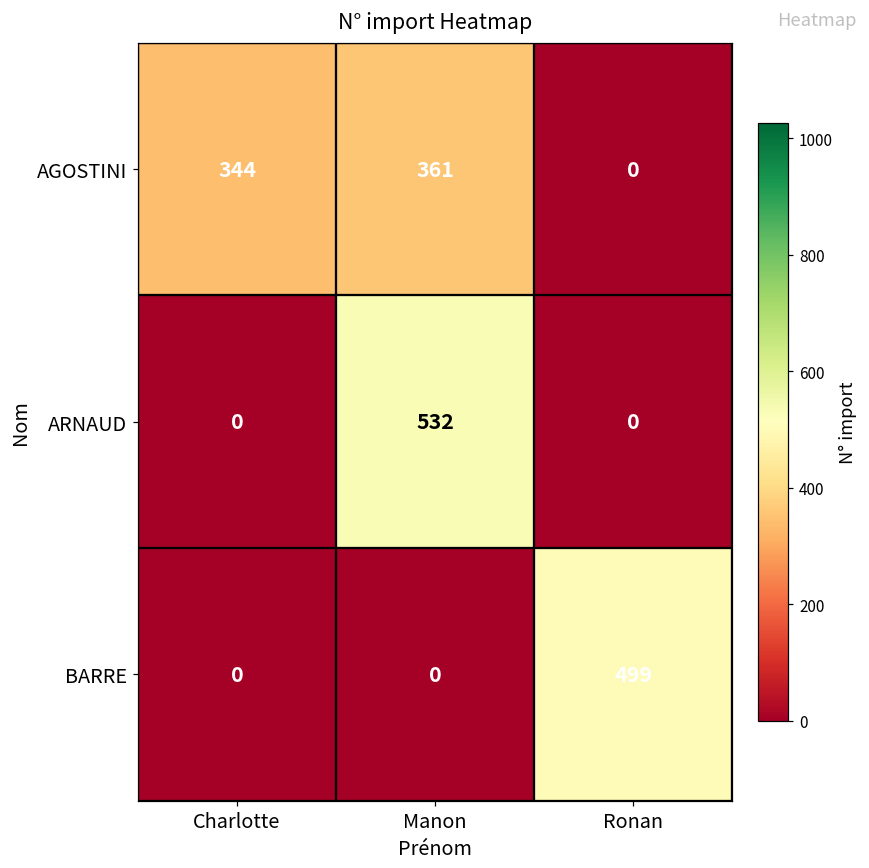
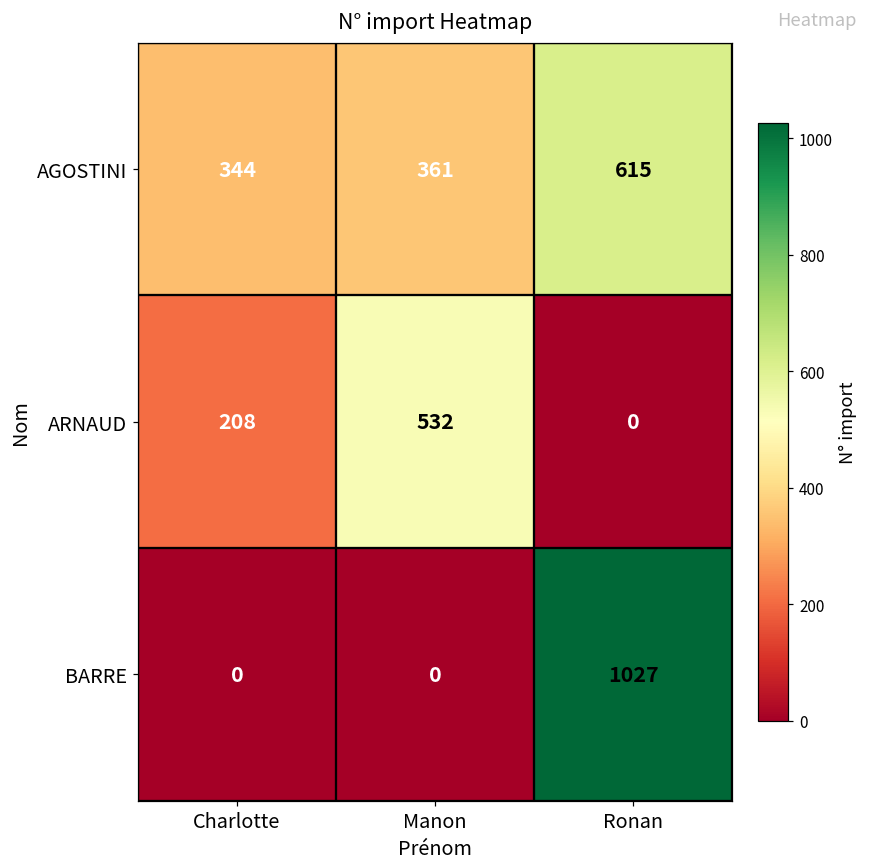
AGOSTINI, Ronan: 0 -> 615
ARNAUD, Charlotte: 0 -> 208
BARRE, Ronan: 499 -> 1027
